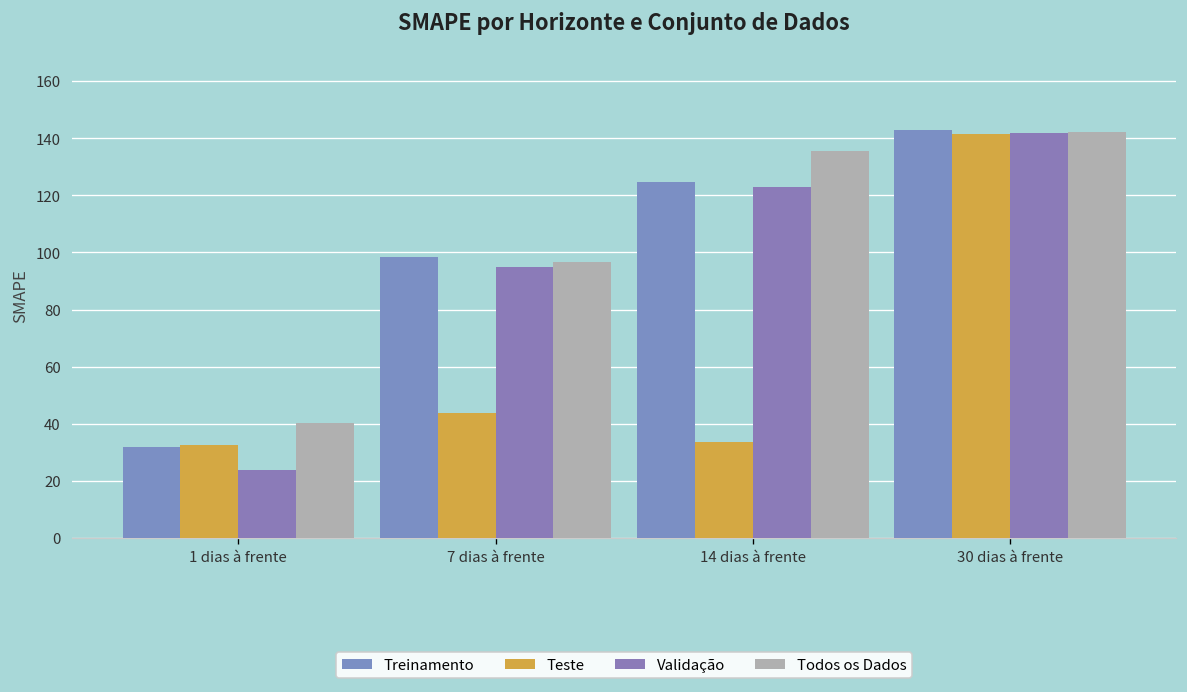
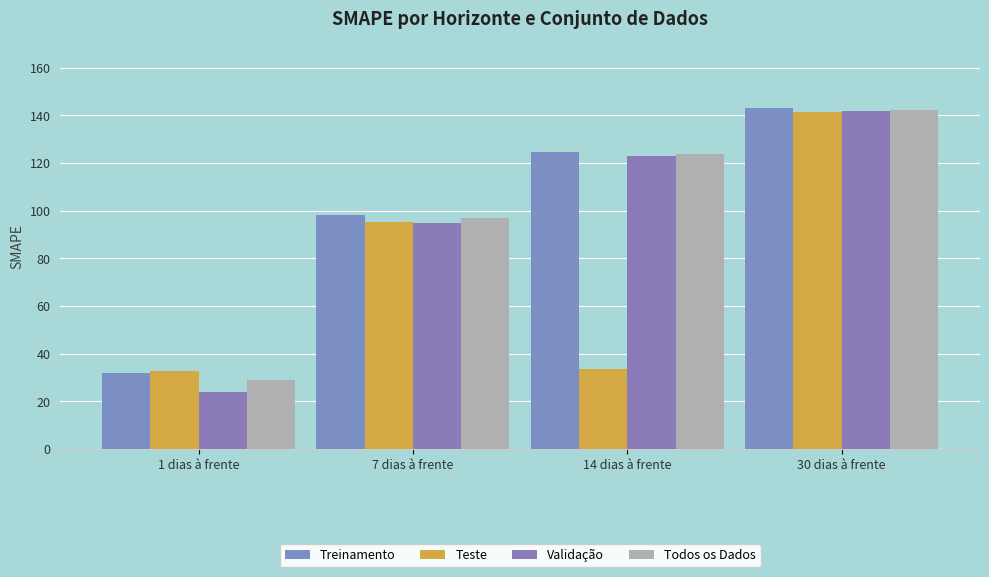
Todos os Dados, 1 dias à frente: 40 -> 29
Teste, 7 dias à frente: 44 -> 95
Todos os Dados, 14 dias à frente: 136 -> 124
